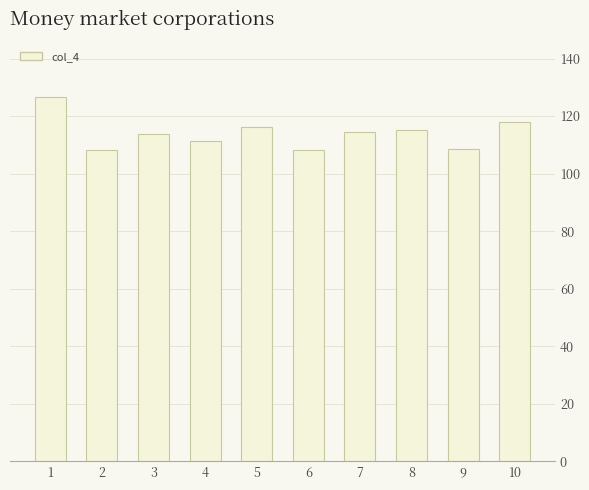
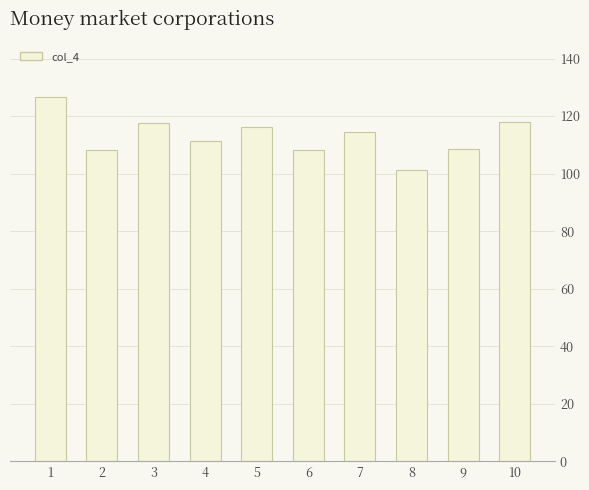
3: 114 -> 118
8: 115 -> 101
